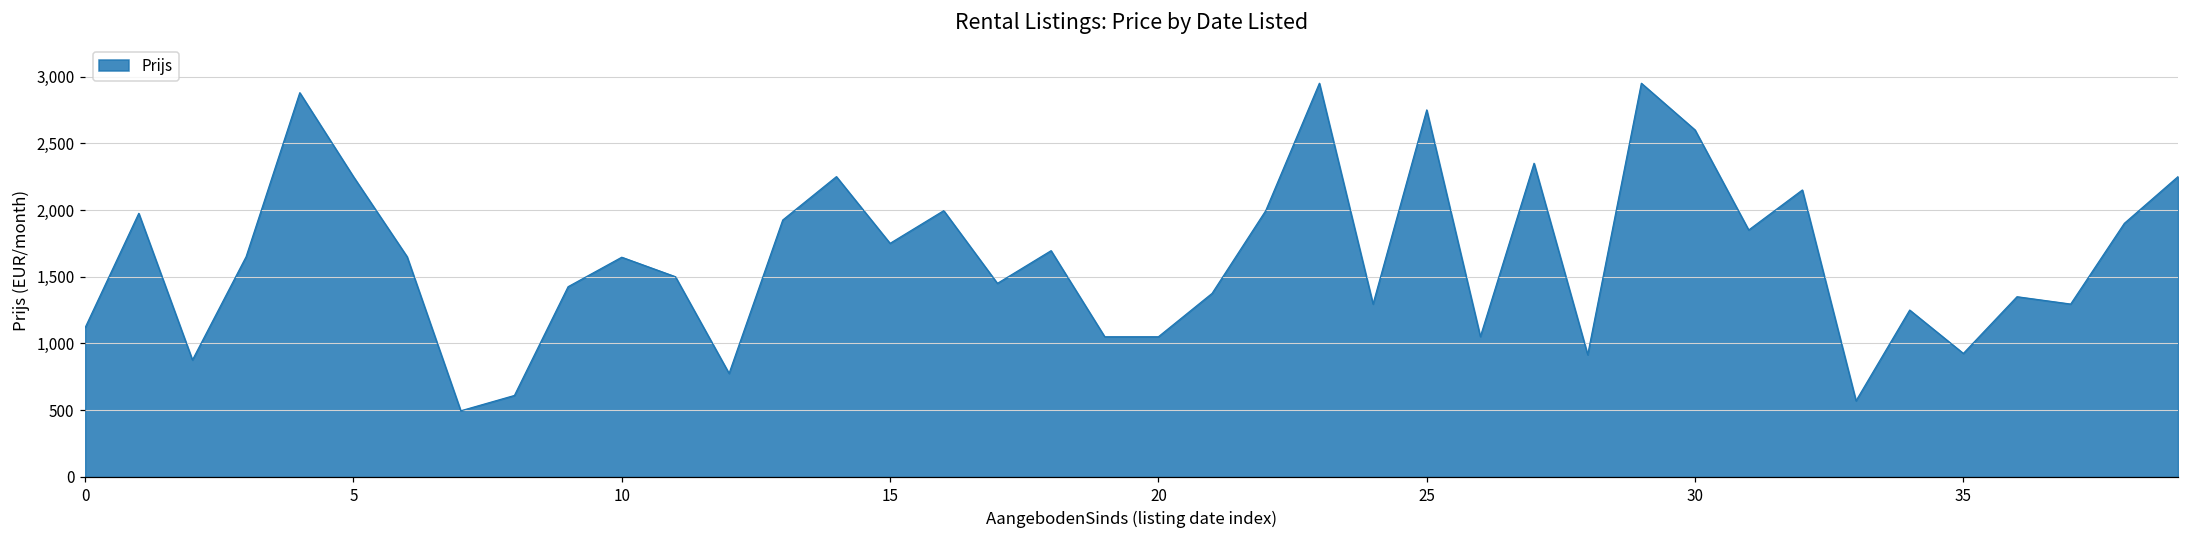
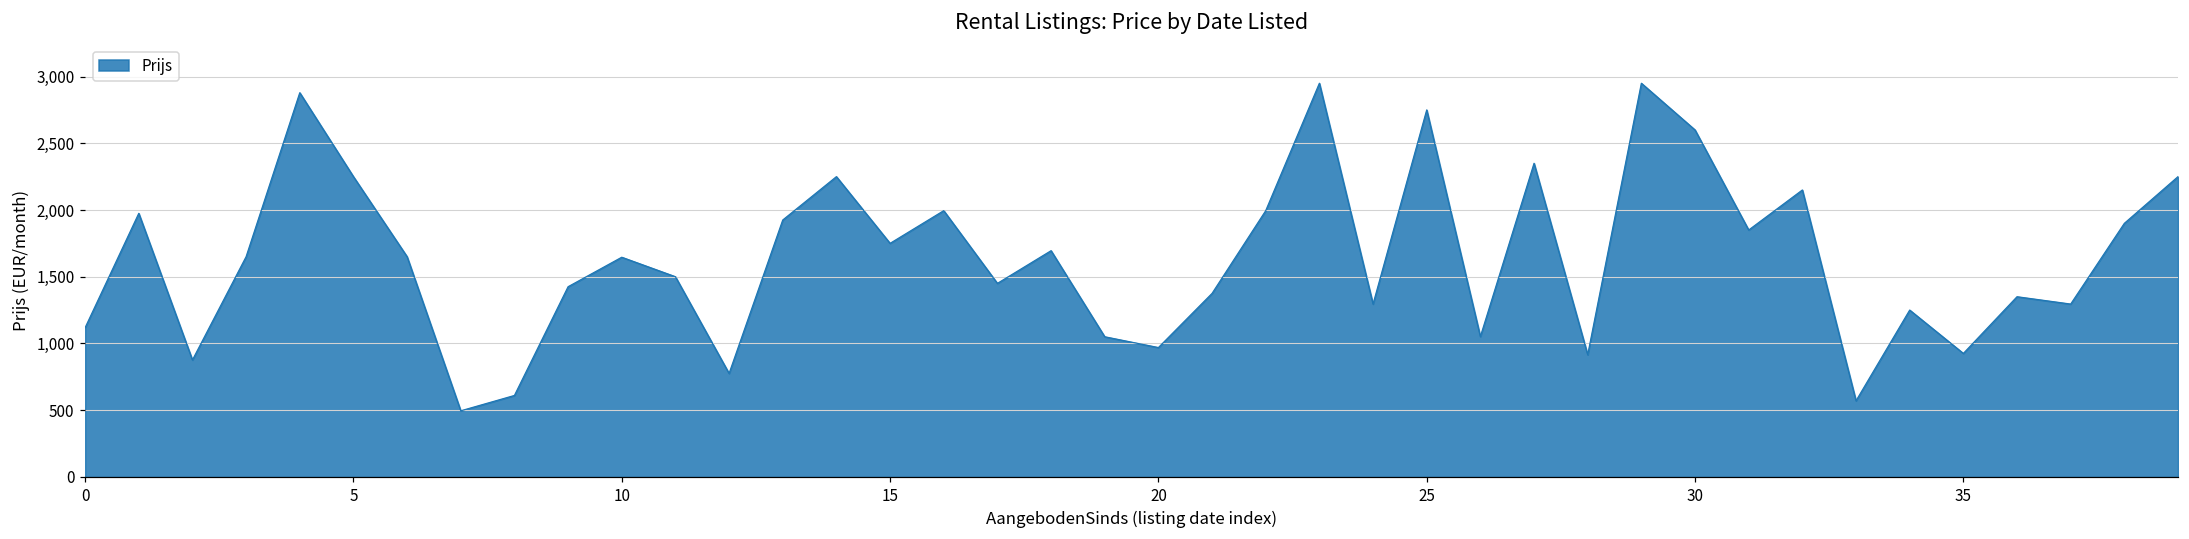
20: 1,050 -> 970
